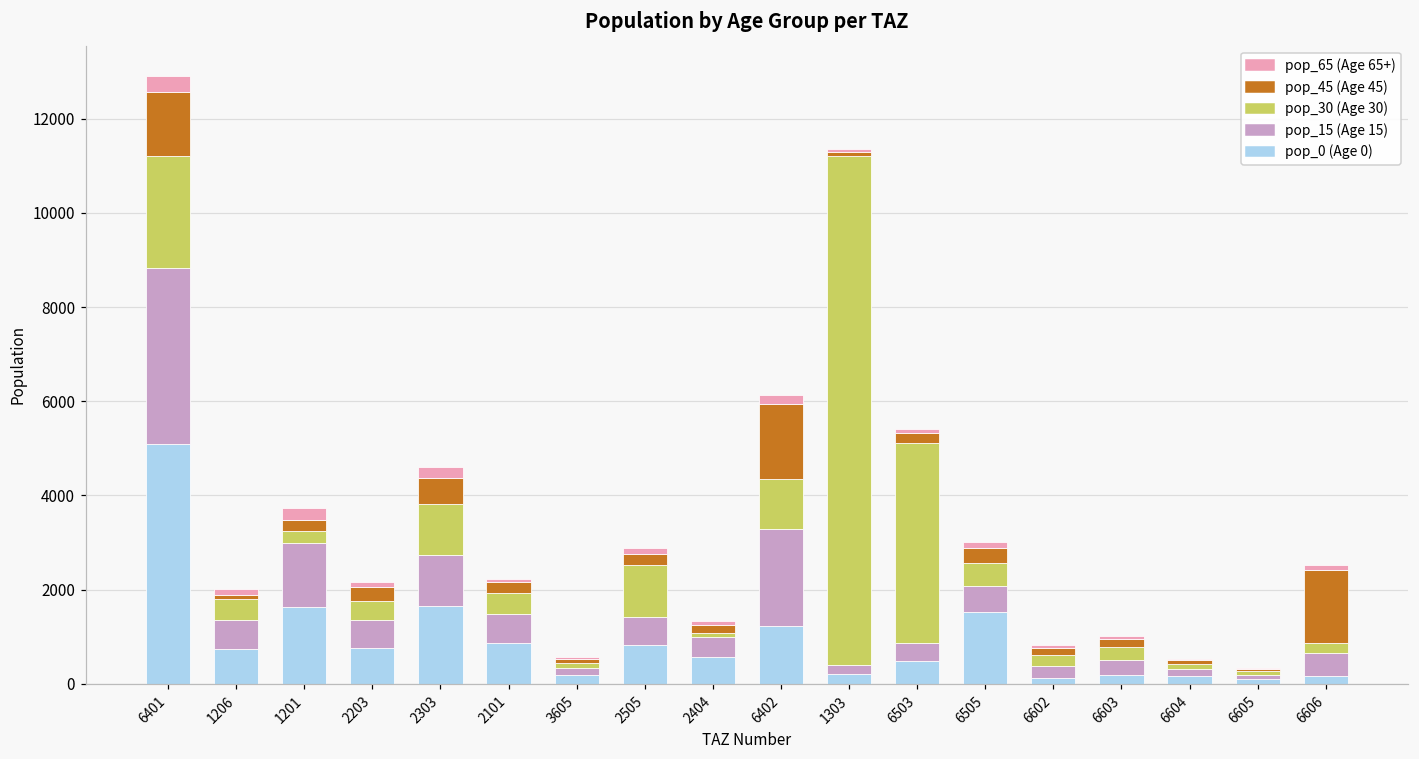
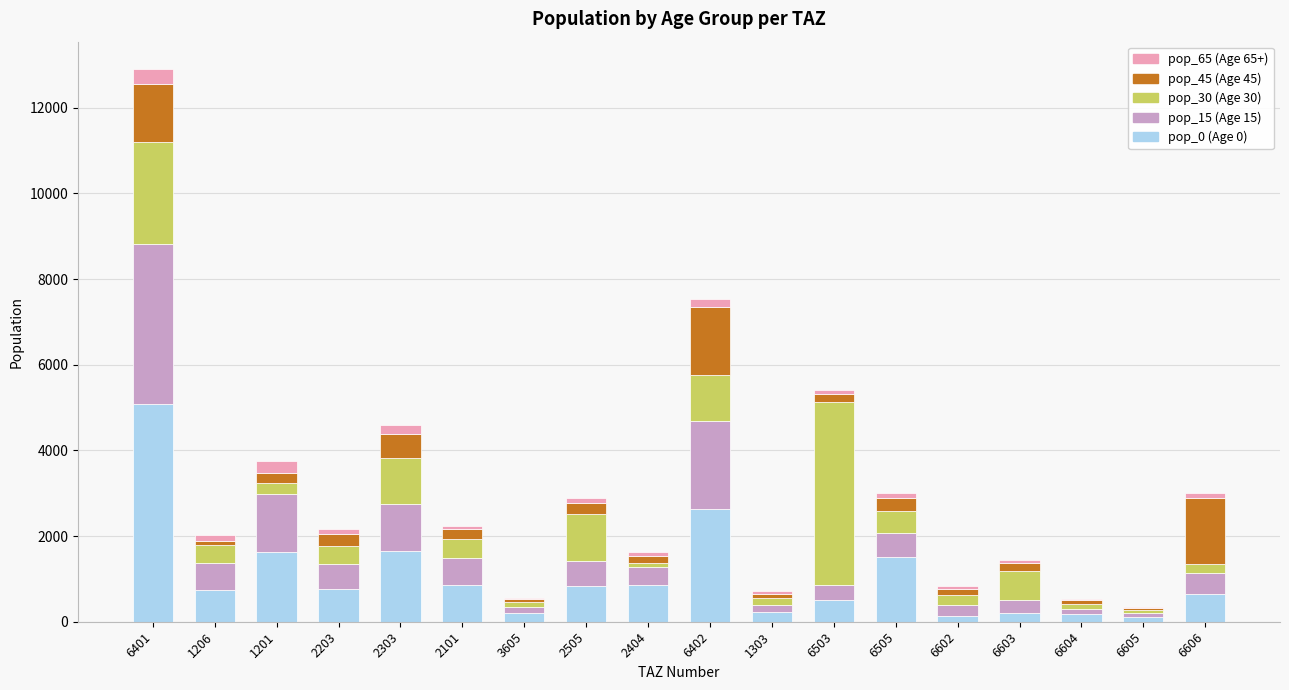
pop_0 (Age 0), 2404: 600 -> 900
pop_0 (Age 0), 6402: 1200 -> 2600
pop_30 (Age 30), 1303: 10800 -> 200
pop_30 (Age 30), 6603: 300 -> 700
pop_0 (Age 0), 6606: 200 -> 700
